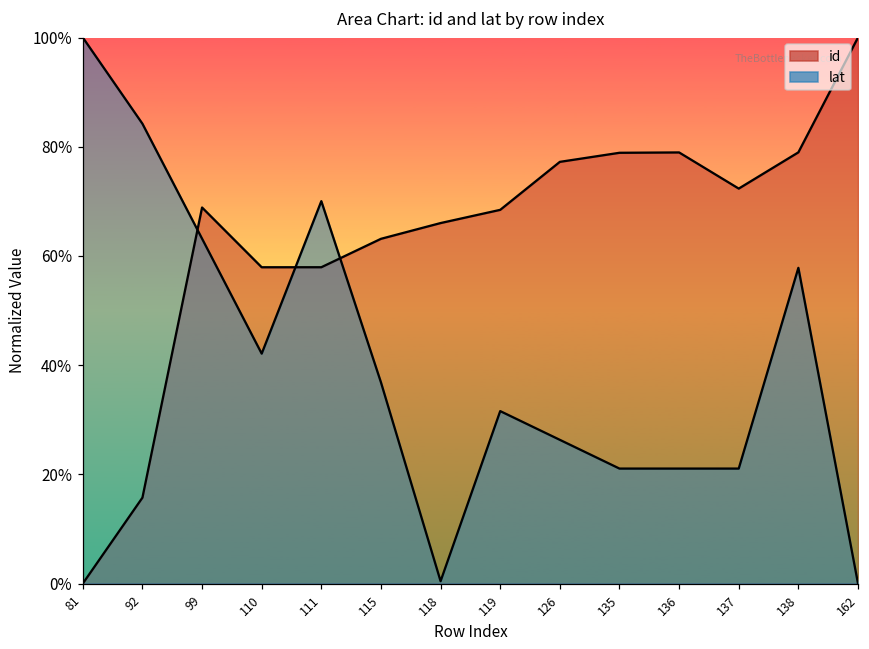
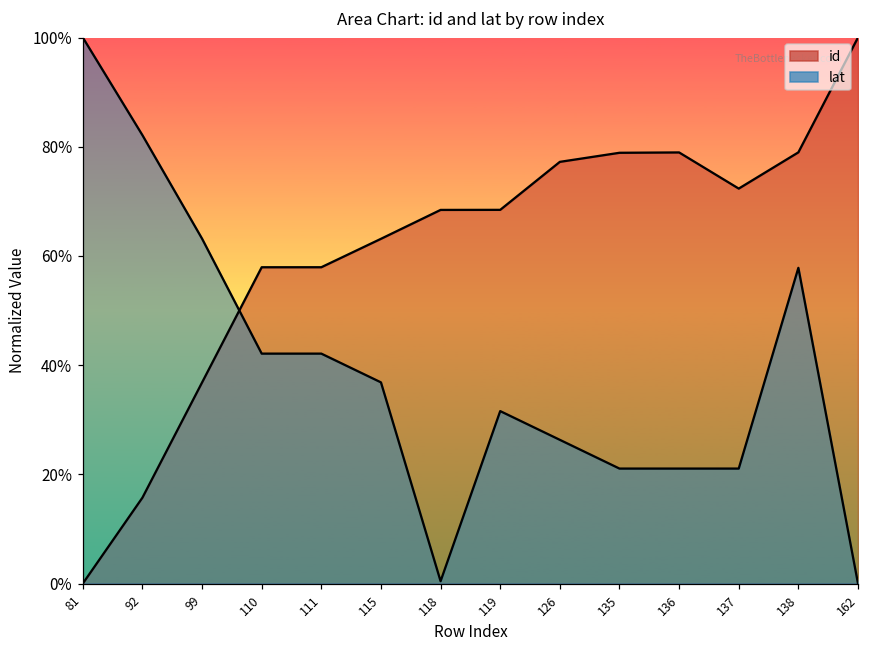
lat, 92: 84% -> 82%
id, 99: 69% -> 37%
lat, 111: 70% -> 42%
id, 118: 66% -> 68%
